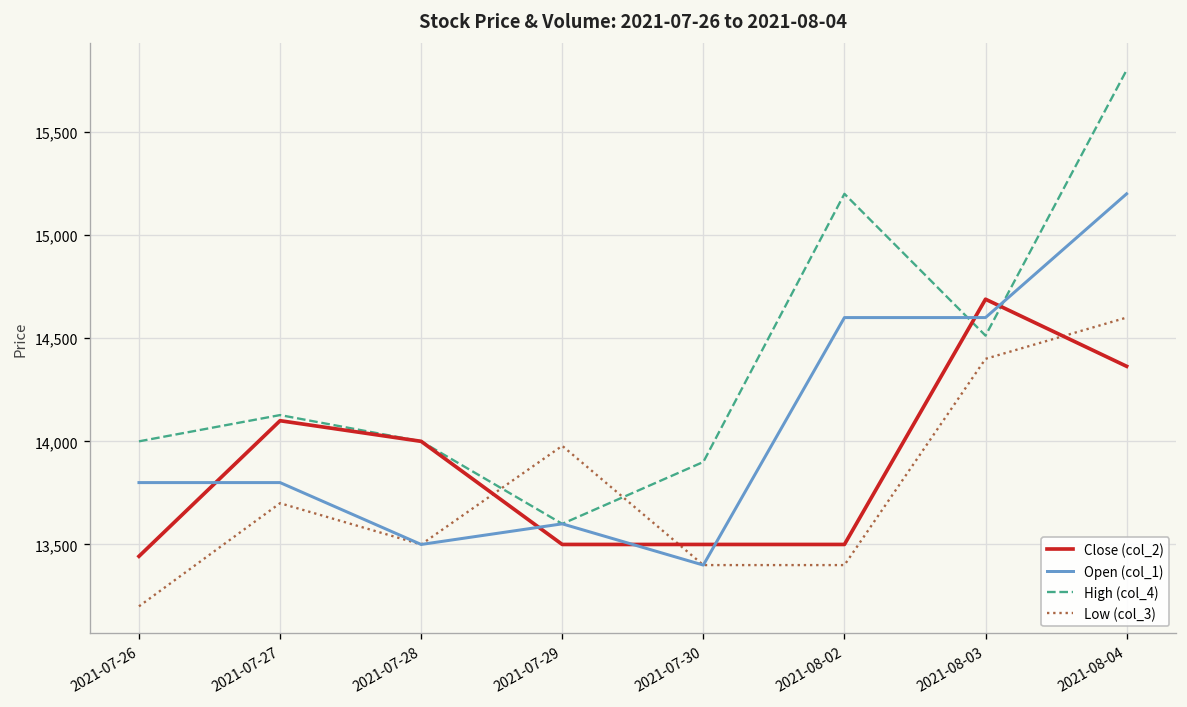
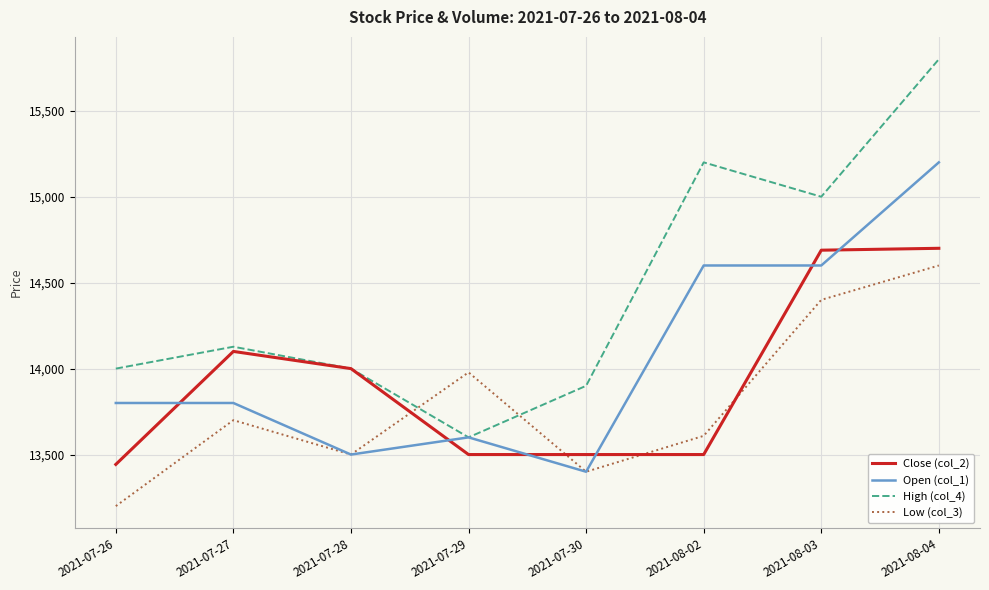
Low (col_3), 2021-08-02: 13,400 -> 13,610
High (col_4), 2021-08-03: 14,510 -> 15,000
Close (col_2), 2021-08-04: 14,360 -> 14,700
